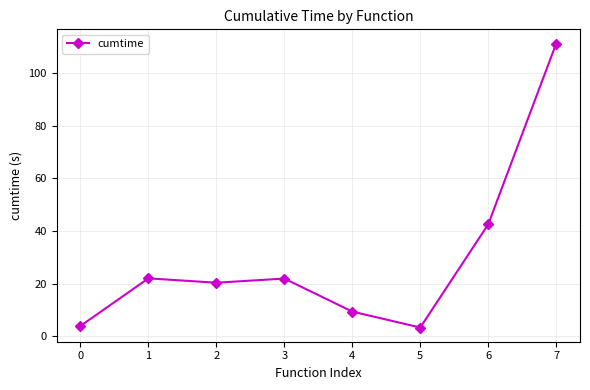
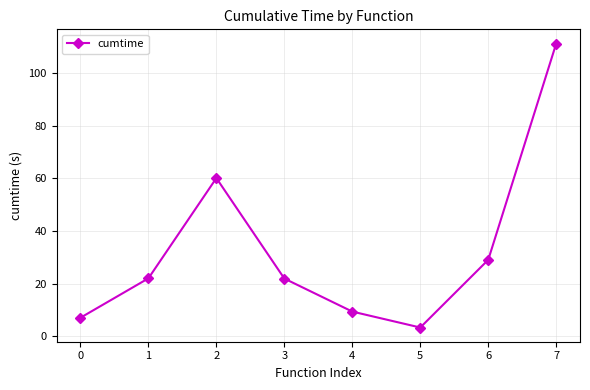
0: 4 -> 7
2: 20 -> 60
6: 43 -> 29
